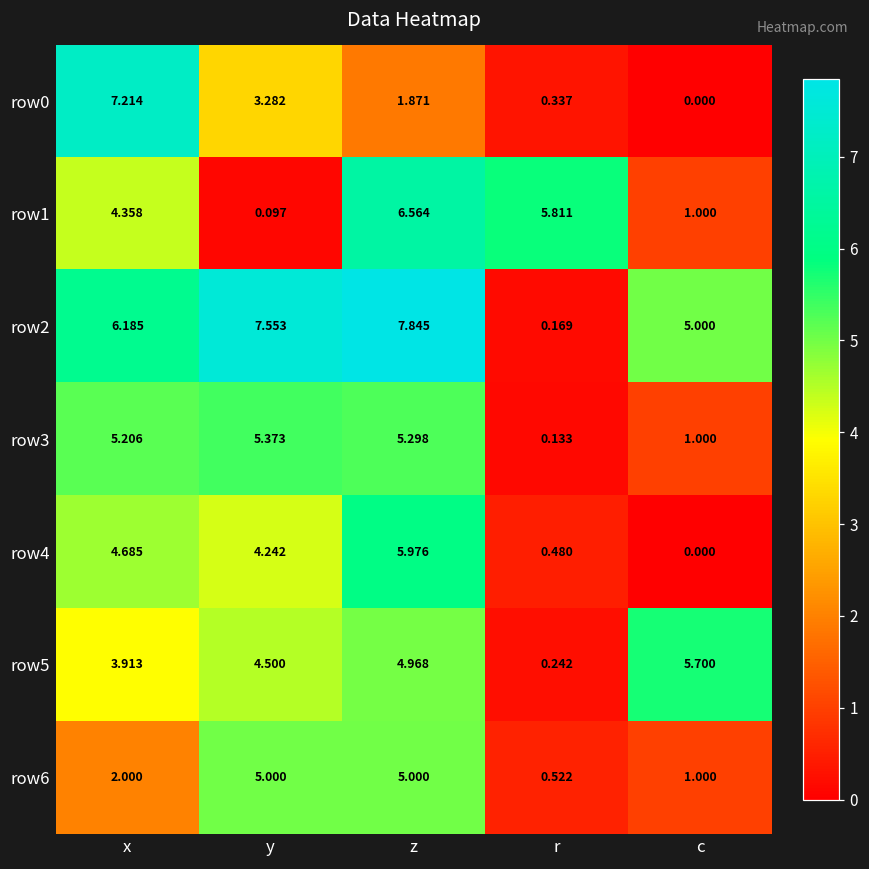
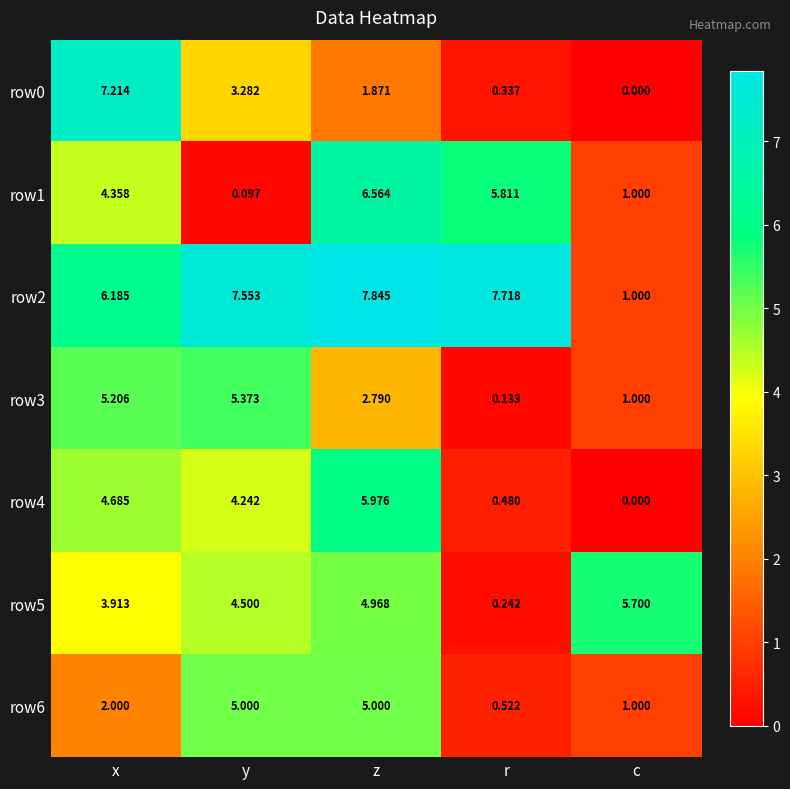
row2, r: 0.169 -> 7.718
row2, c: 5.000 -> 1.000
row3, z: 5.298 -> 2.790
